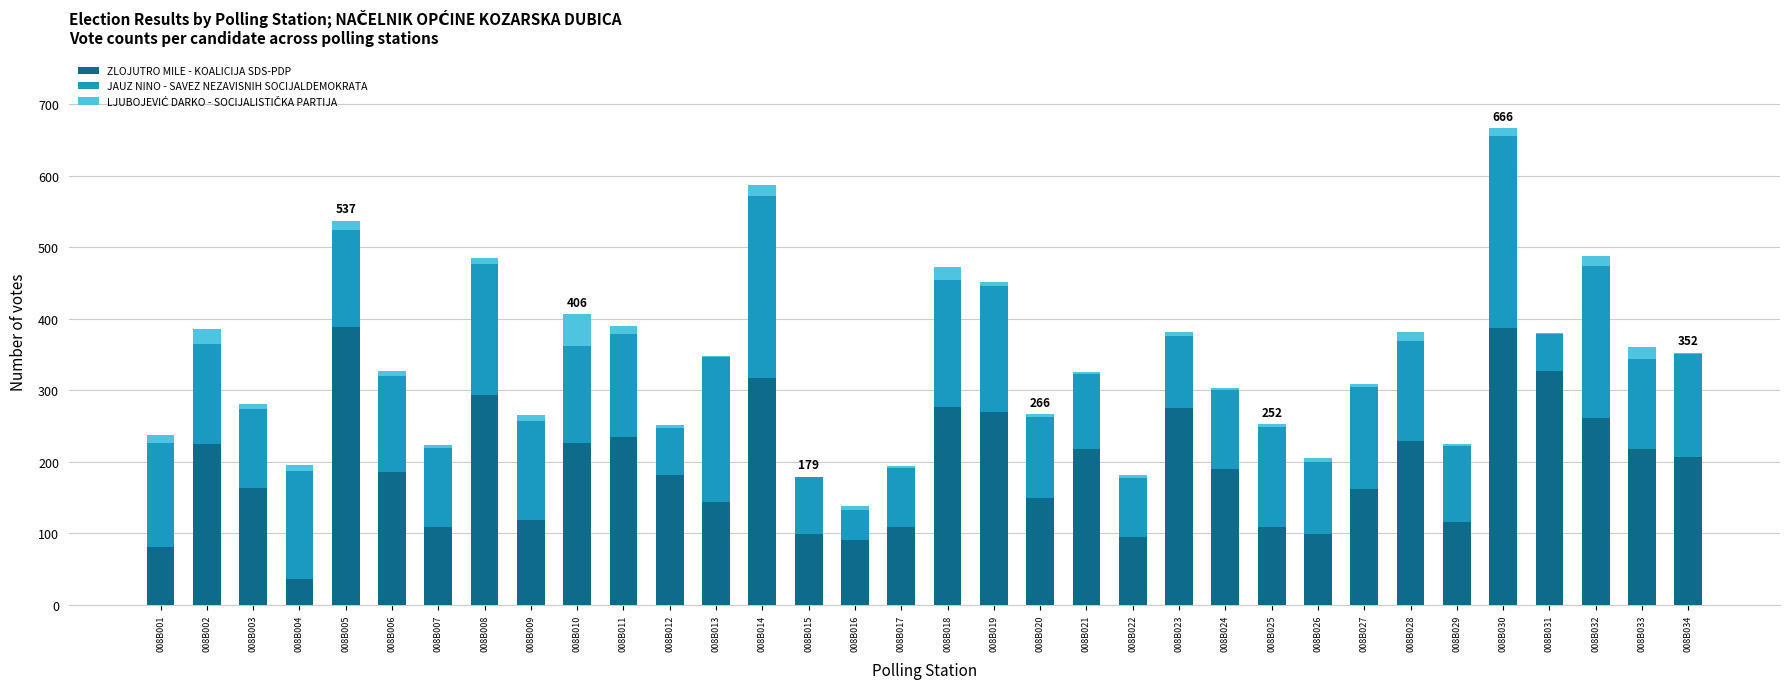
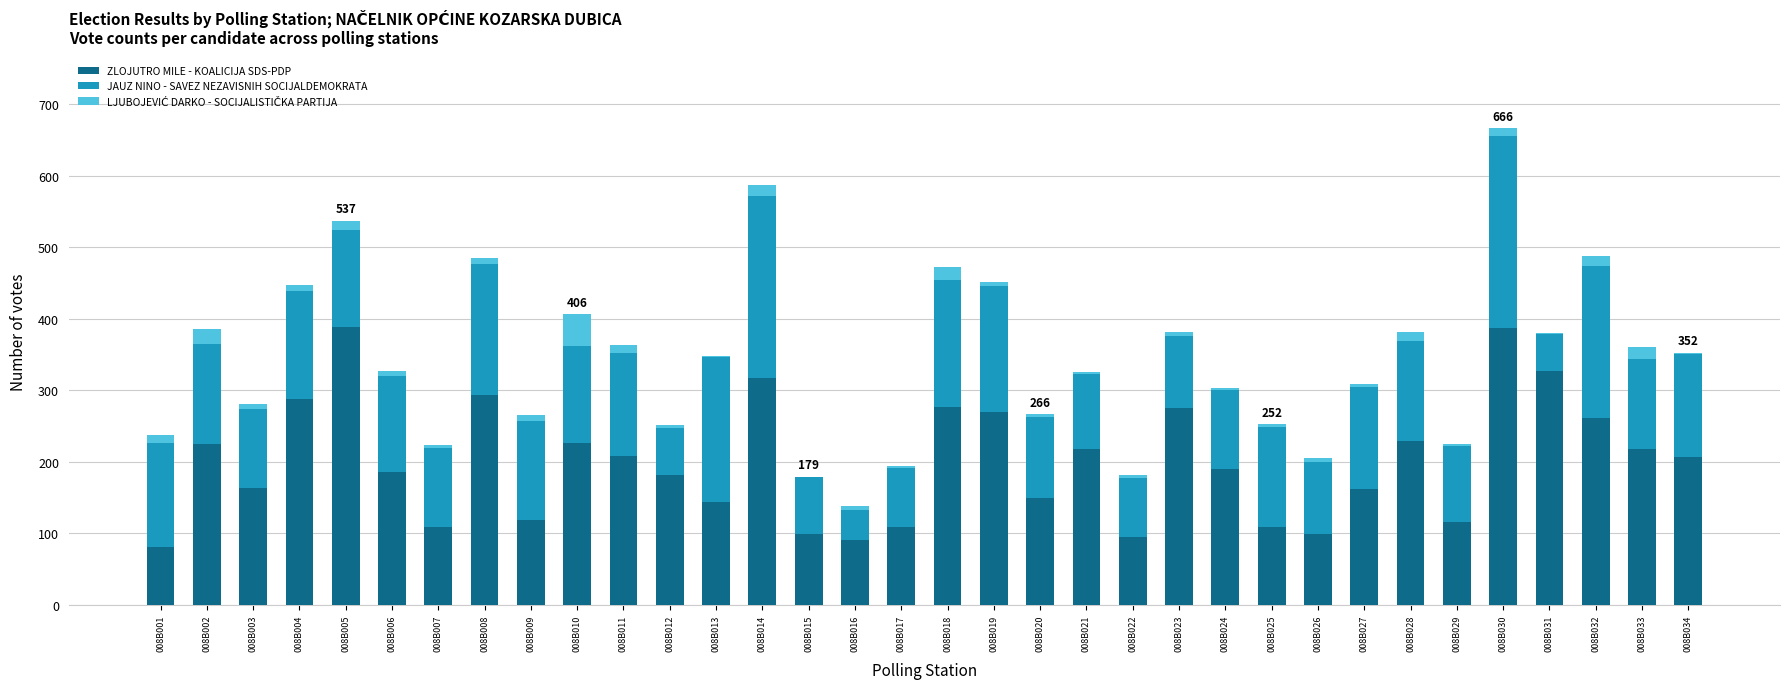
ZLOJUTRO MILE - KOALICIJA SDS-PDP, 008B004: 40 -> 290
ZLOJUTRO MILE - KOALICIJA SDS-PDP, 008B011: 240 -> 210
